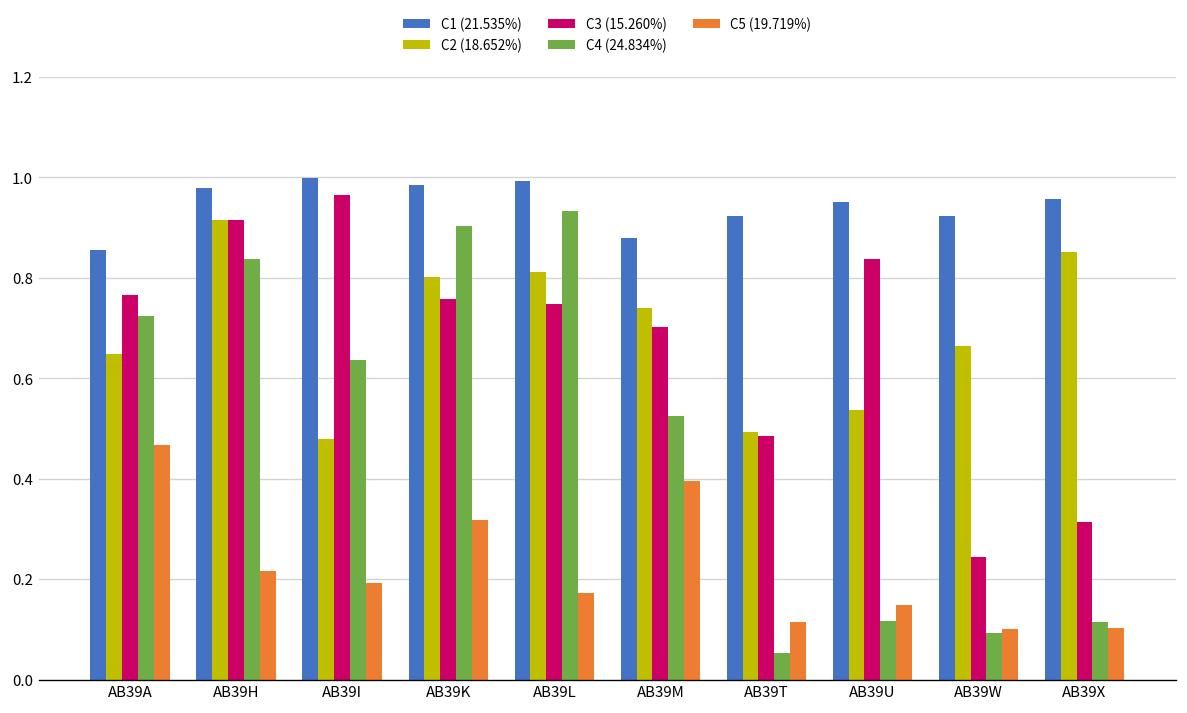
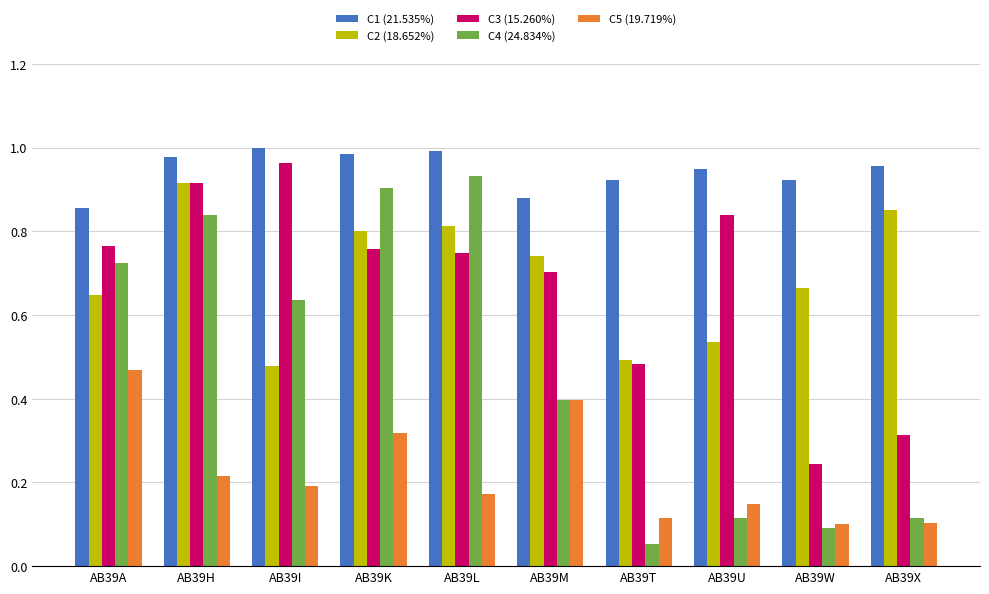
C4 (24.834%), AB39M: 0.52 -> 0.40
